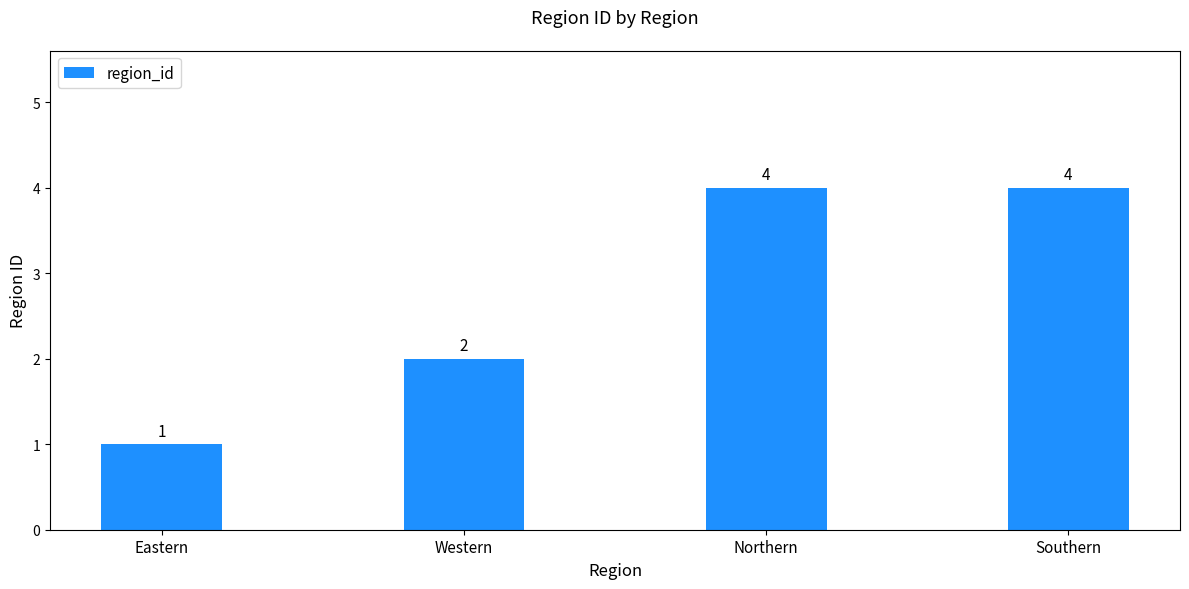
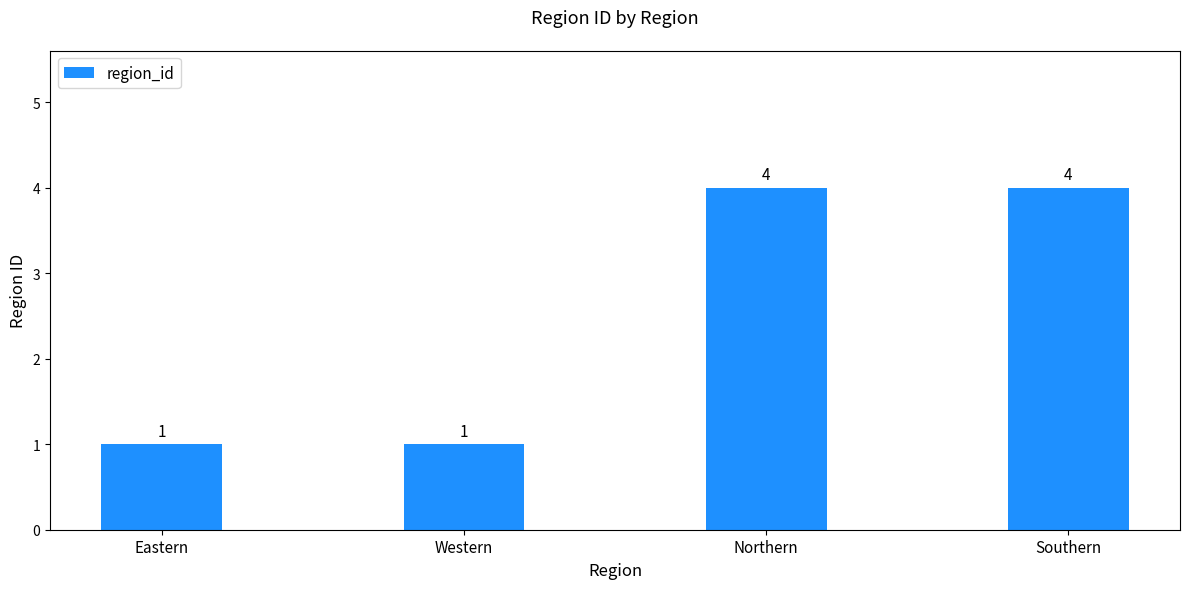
Western: 2 -> 1
